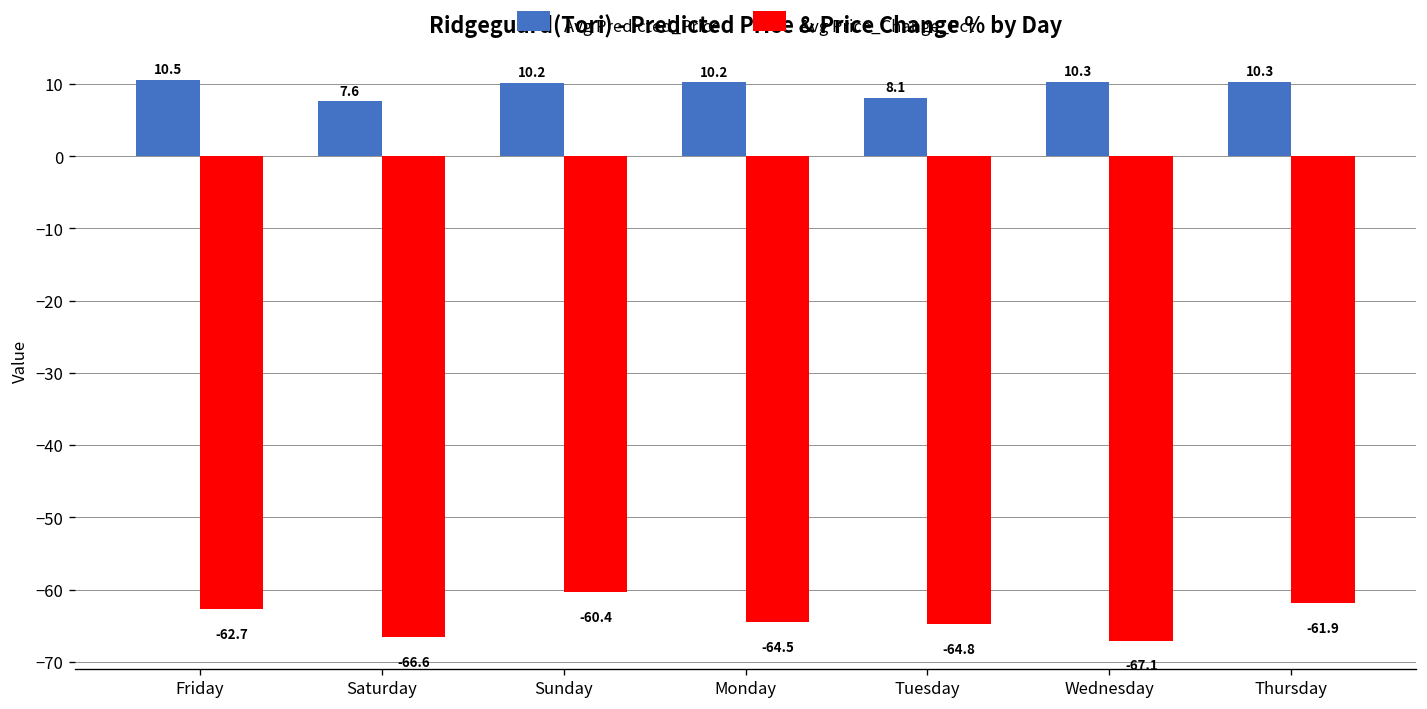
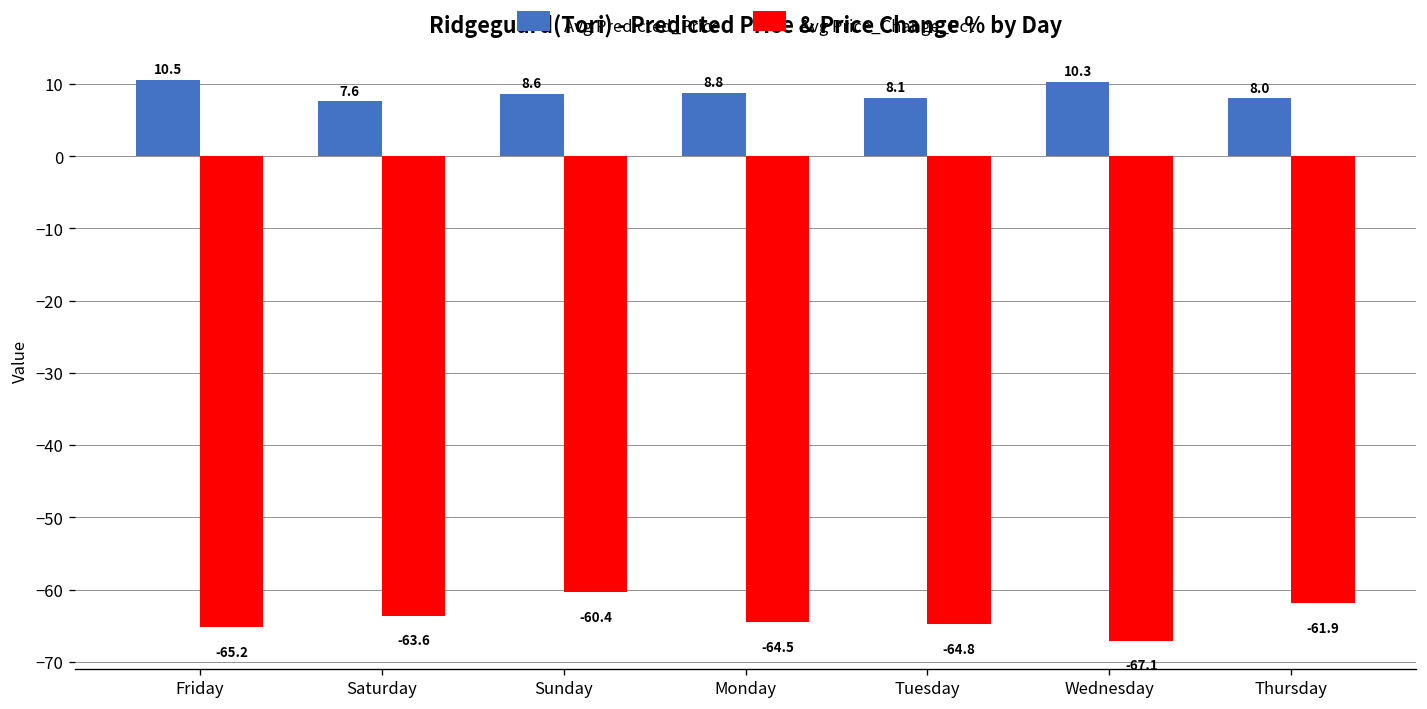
Avg Price_Change_Pct, Friday: -62.7 -> -65.2
Avg Price_Change_Pct, Saturday: -66.6 -> -63.6
Avg Predicted_Price, Sunday: 10.2 -> 8.6
Avg Predicted_Price, Monday: 10.2 -> 8.8
Avg Predicted_Price, Thursday: 10.3 -> 8.0
